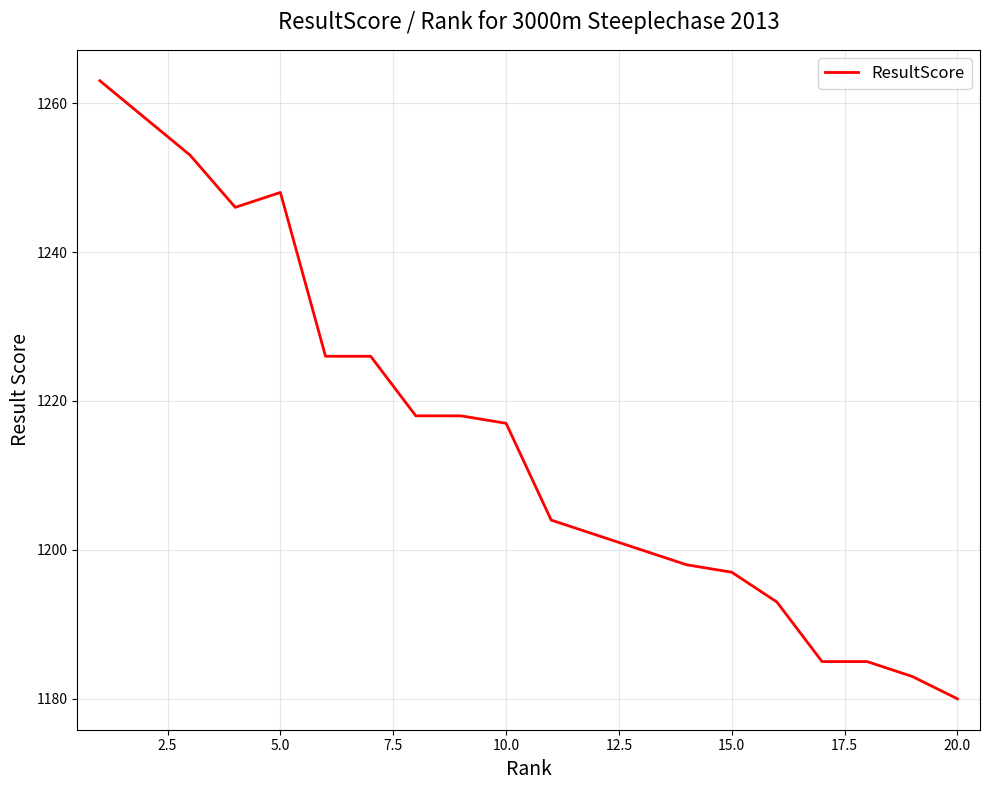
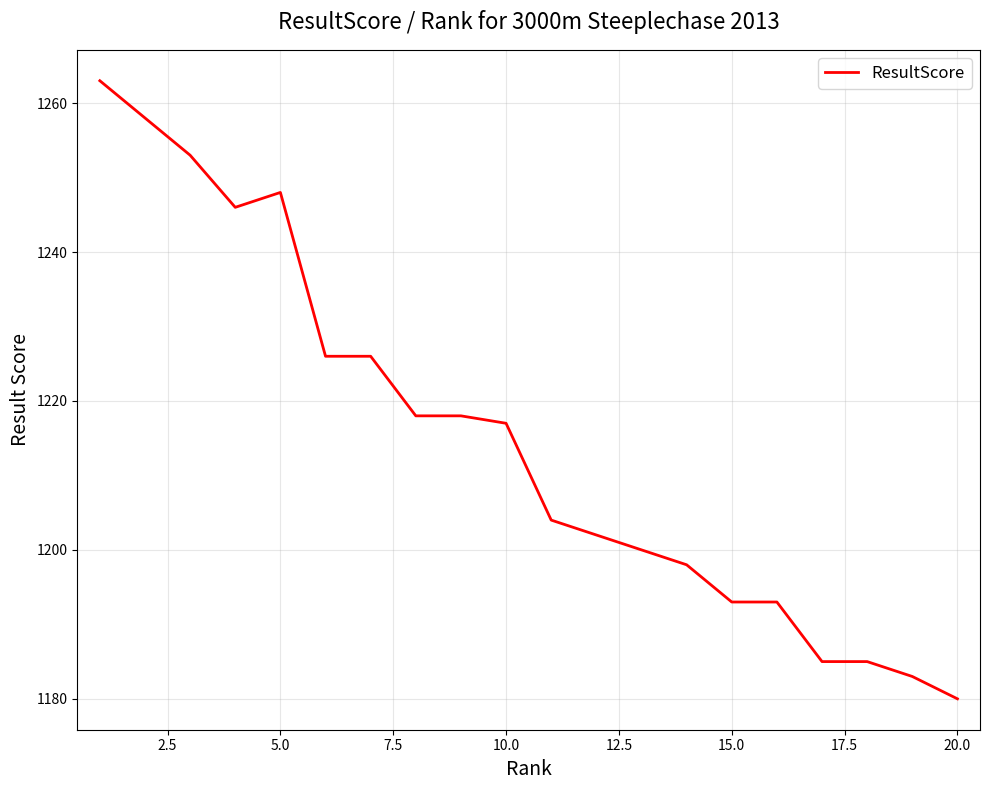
15.0: 1197 -> 1193
